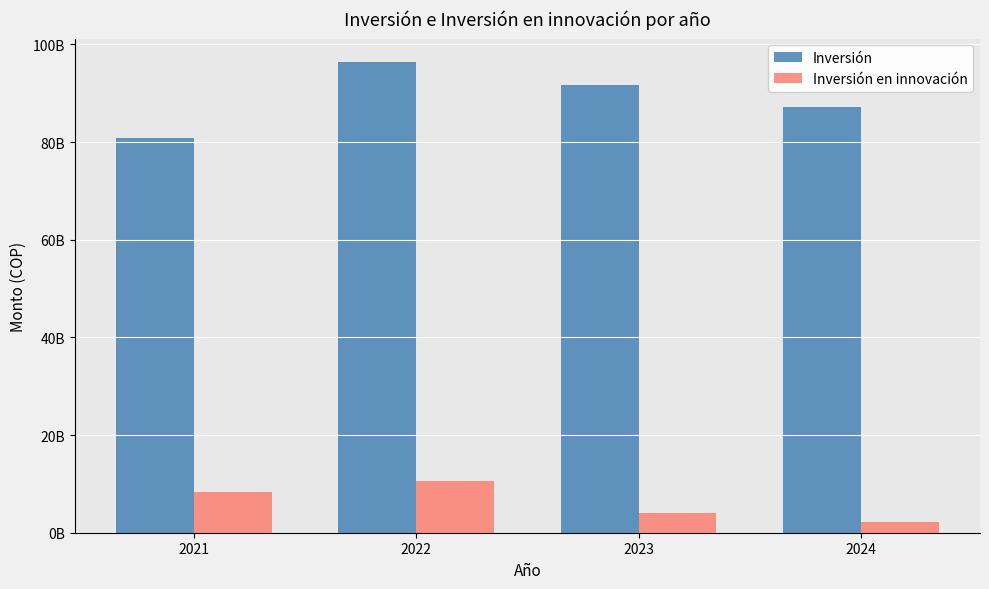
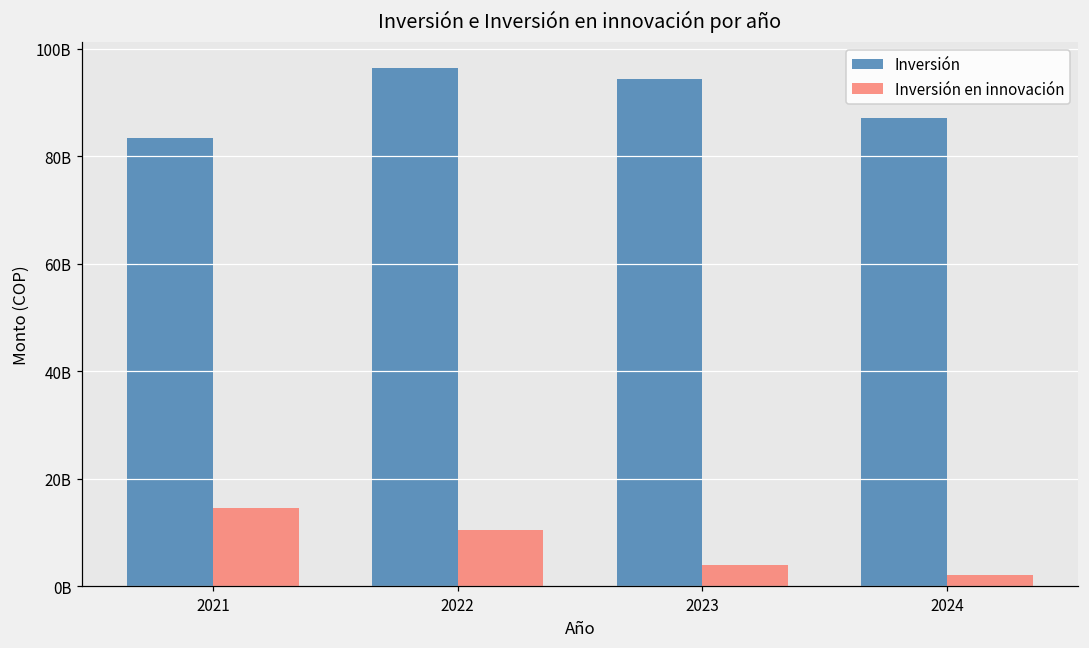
Inversión, 2021: 81000000000 -> 83000000000
Inversión en innovación, 2021: 8000000000 -> 14000000000
Inversión, 2023: 92000000000 -> 94000000000
